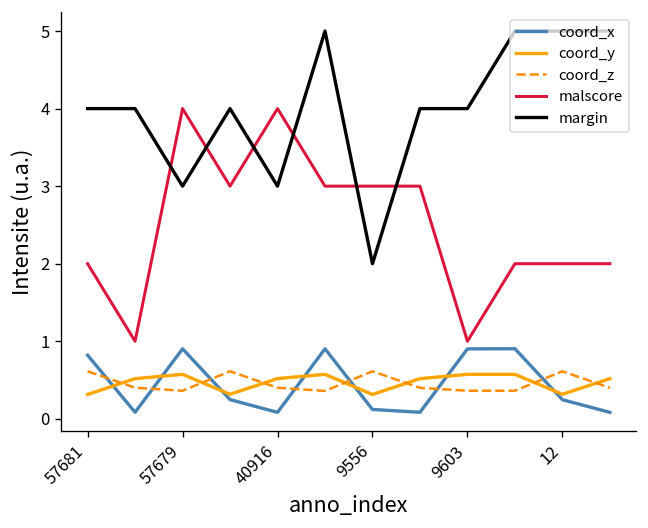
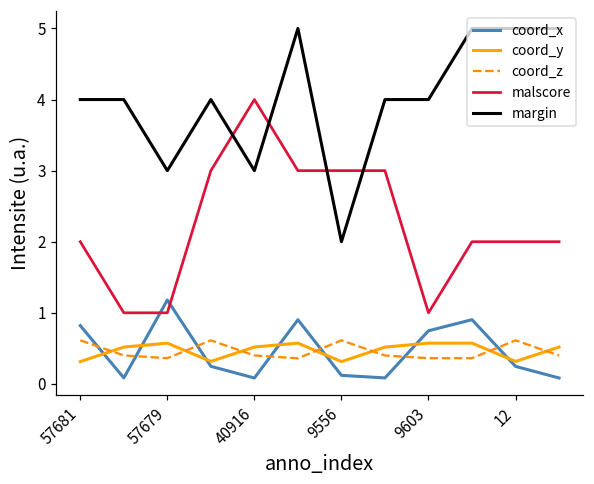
coord_x, 57679: 0.9 -> 1.2
malscore, 57679: 4 -> 1
coord_x, 9603: 0.9 -> 0.7
